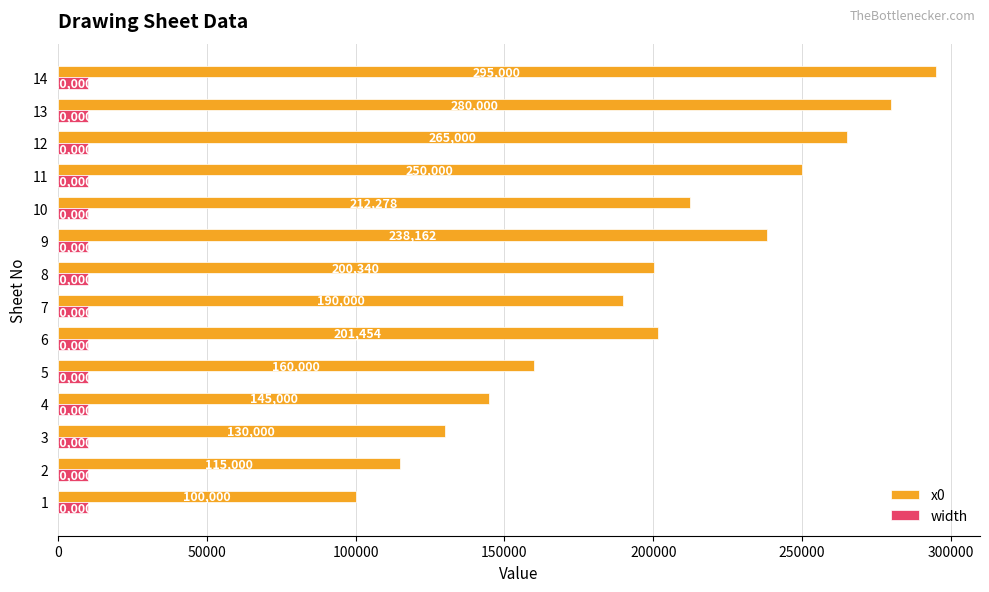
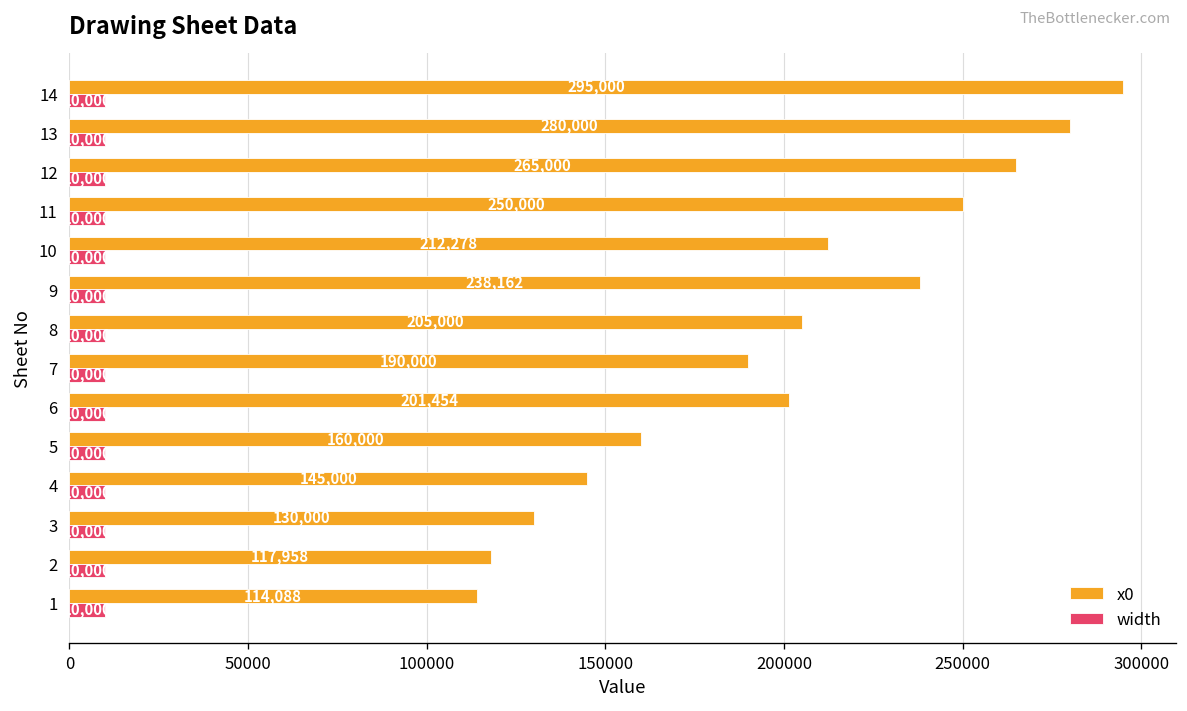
x0, 8: 200,340 -> 205,000
x0, 2: 115,000 -> 117,958
x0, 1: 100,000 -> 114,088
